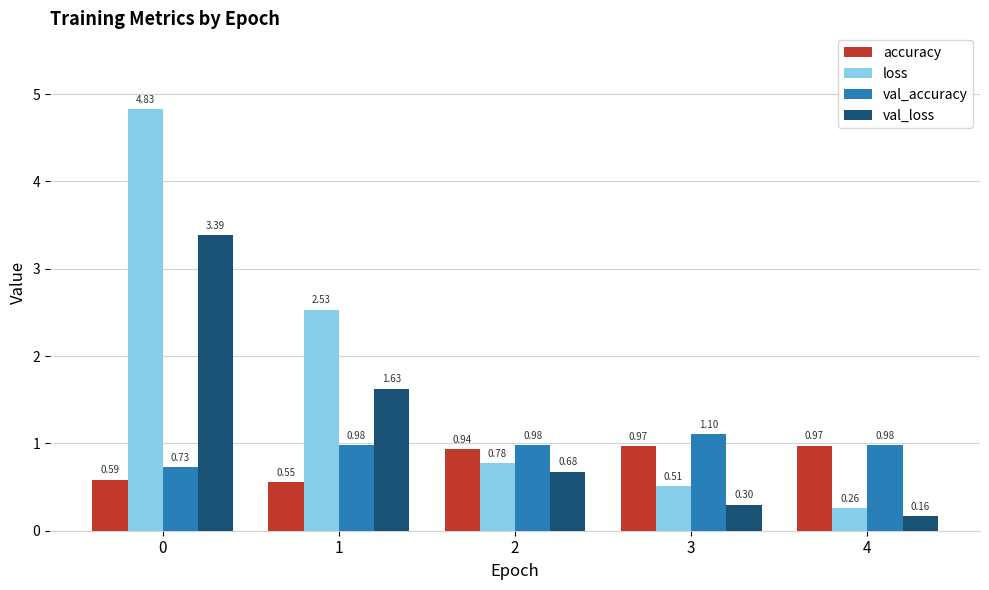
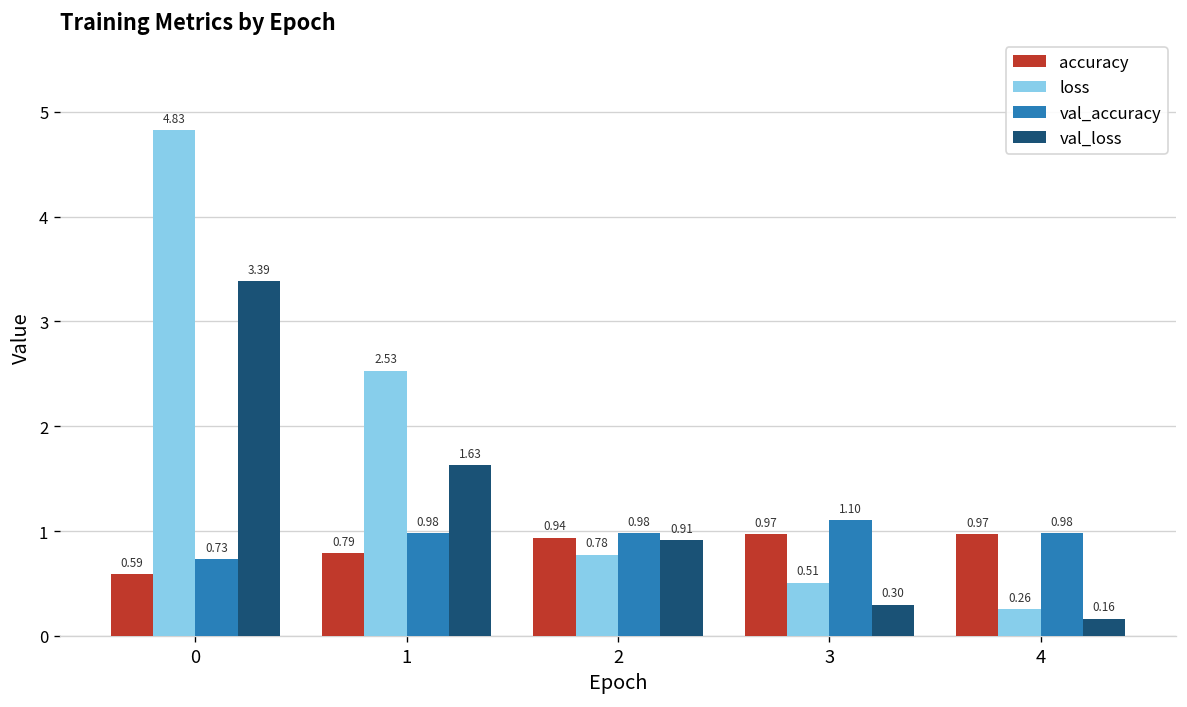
accuracy, 1: 0.55 -> 0.79
val_loss, 2: 0.68 -> 0.91
